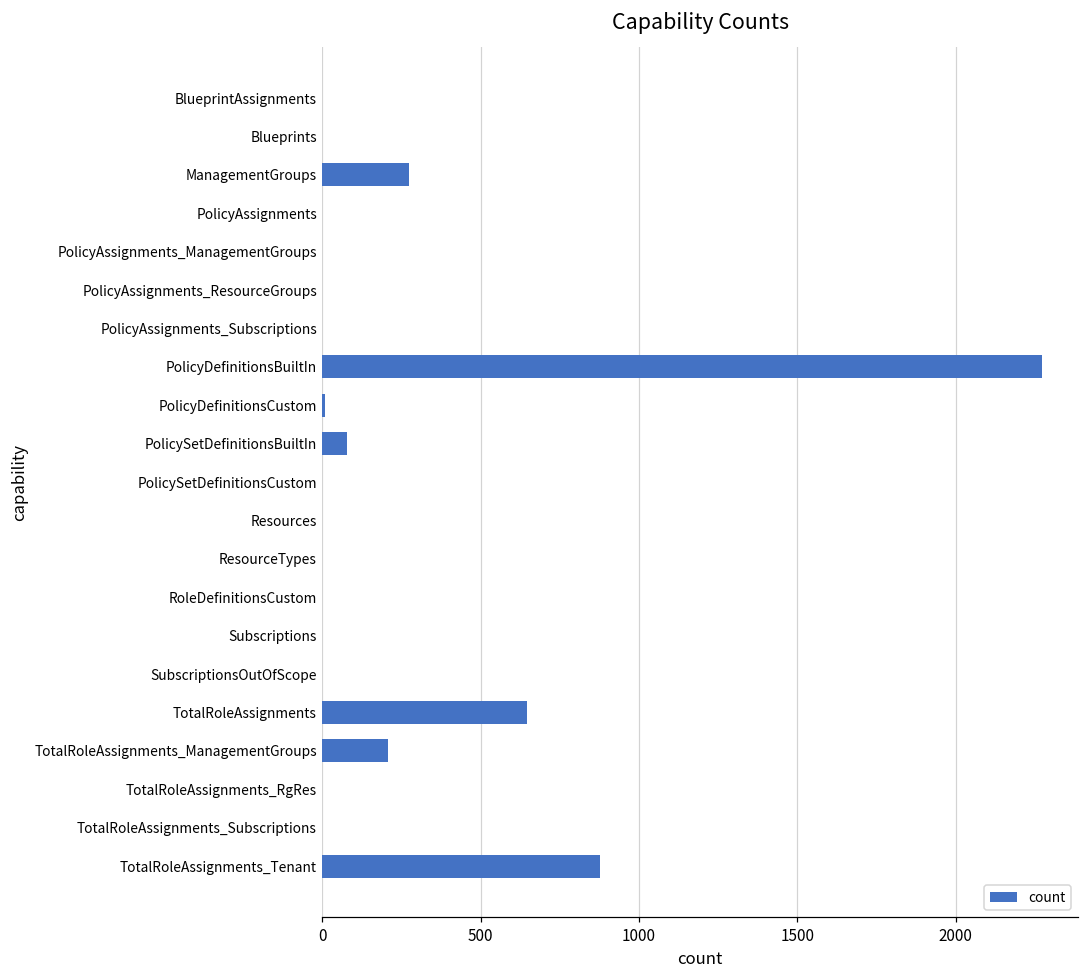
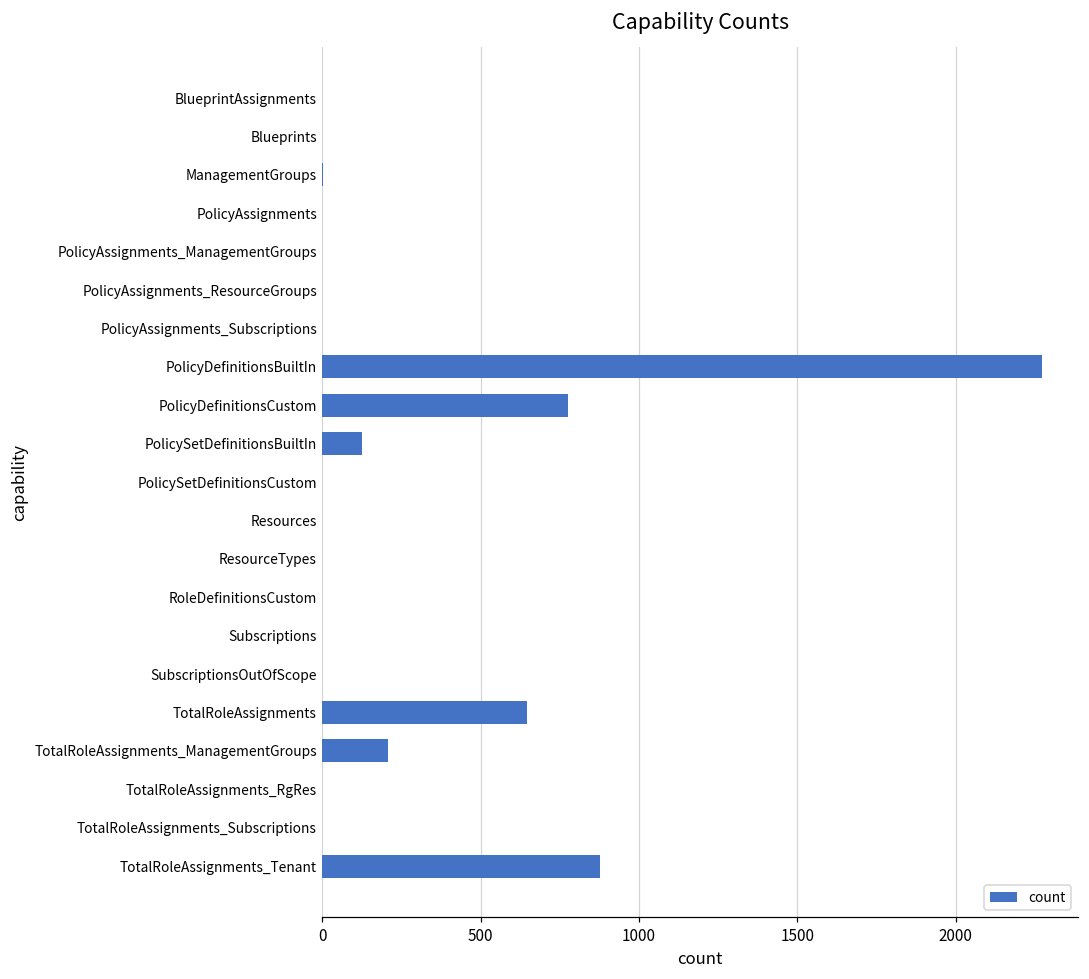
ManagementGroups: 270 -> 0
PolicyDefinitionsCustom: 10 -> 770
PolicySetDefinitionsBuiltIn: 80 -> 120
